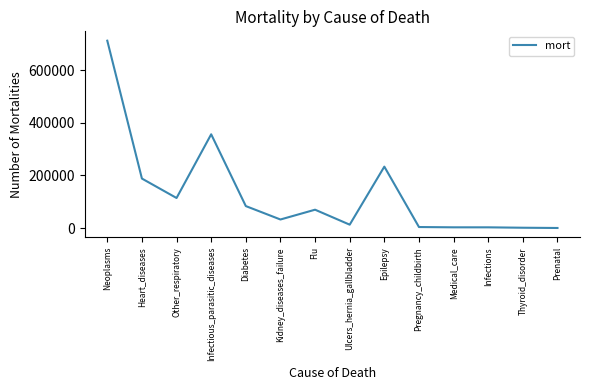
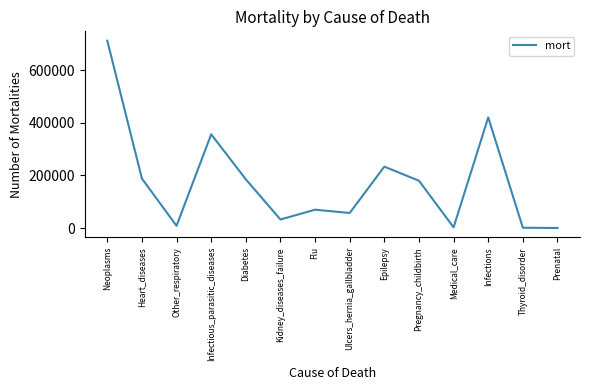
Other_respiratory: 110000 -> 10000
Diabetes: 80000 -> 190000
Ulcers_hernia_gallbladder: 10000 -> 60000
Pregnancy_childbirth: 0 -> 180000
Infections: 0 -> 420000
